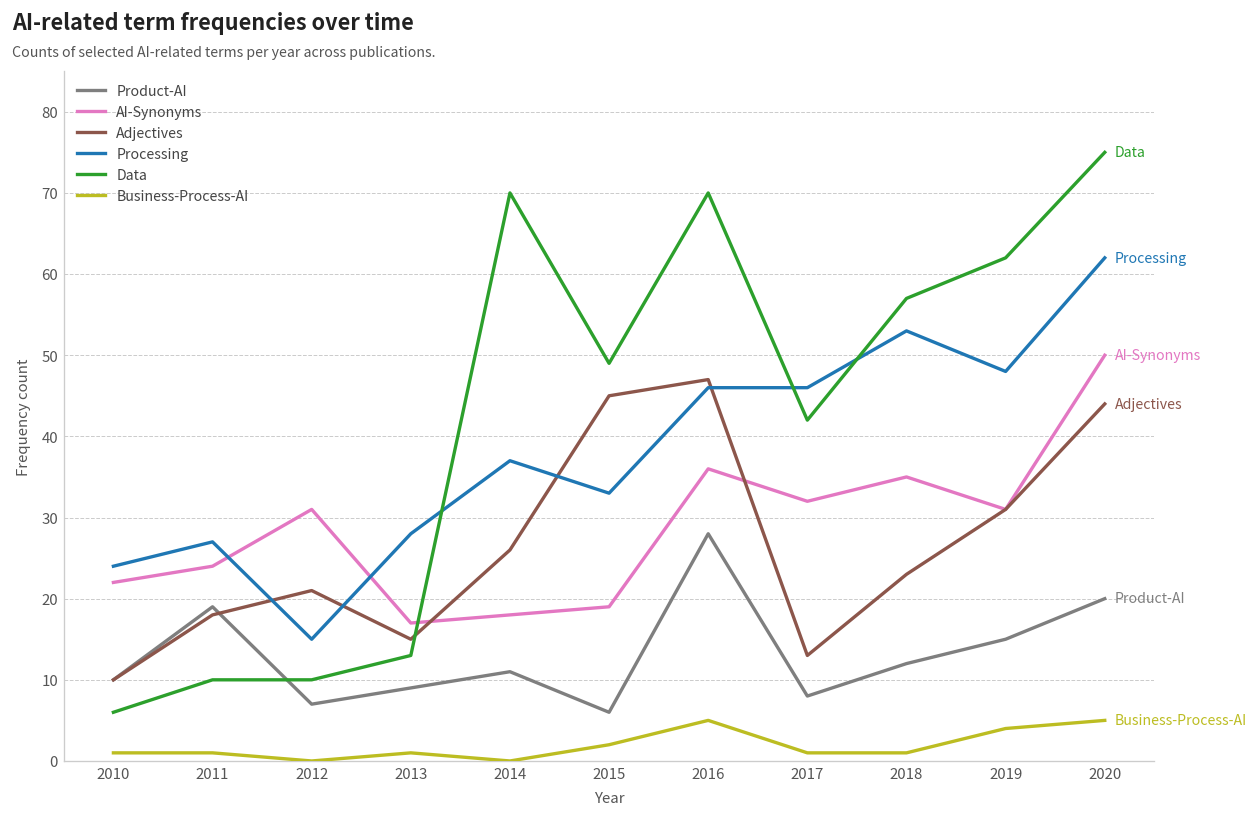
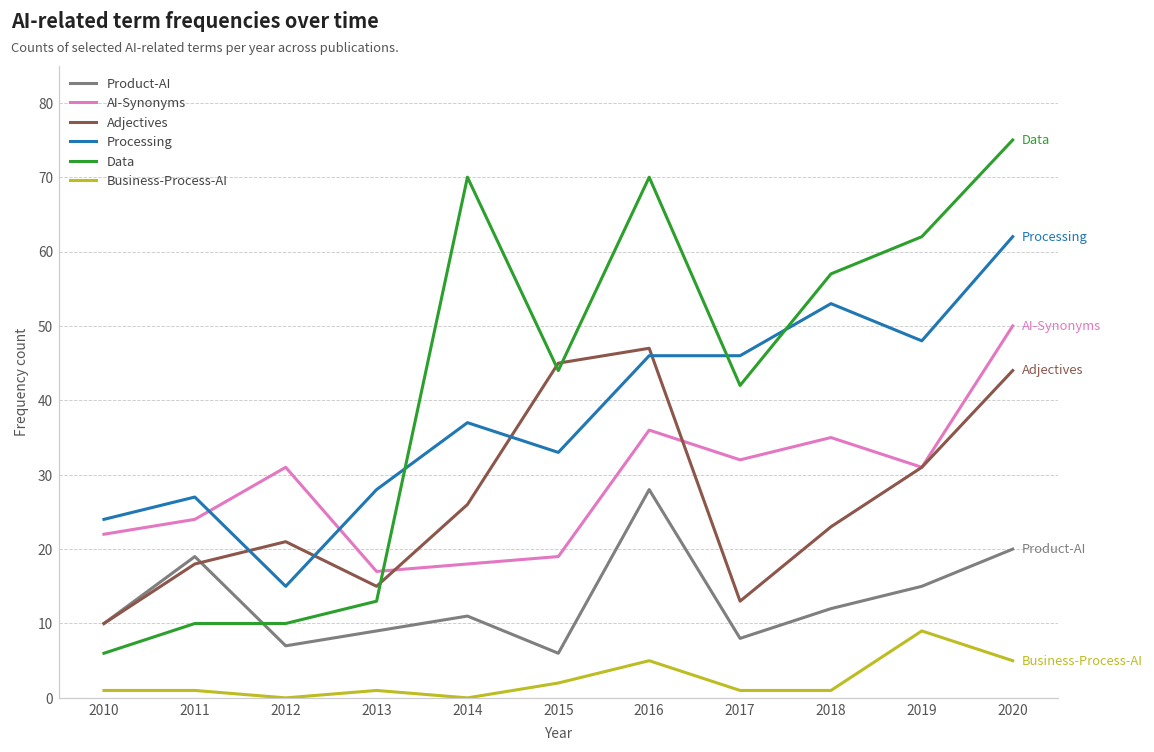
Data, 2015: 49 -> 44
Business-Process-AI, 2019: 4 -> 9
